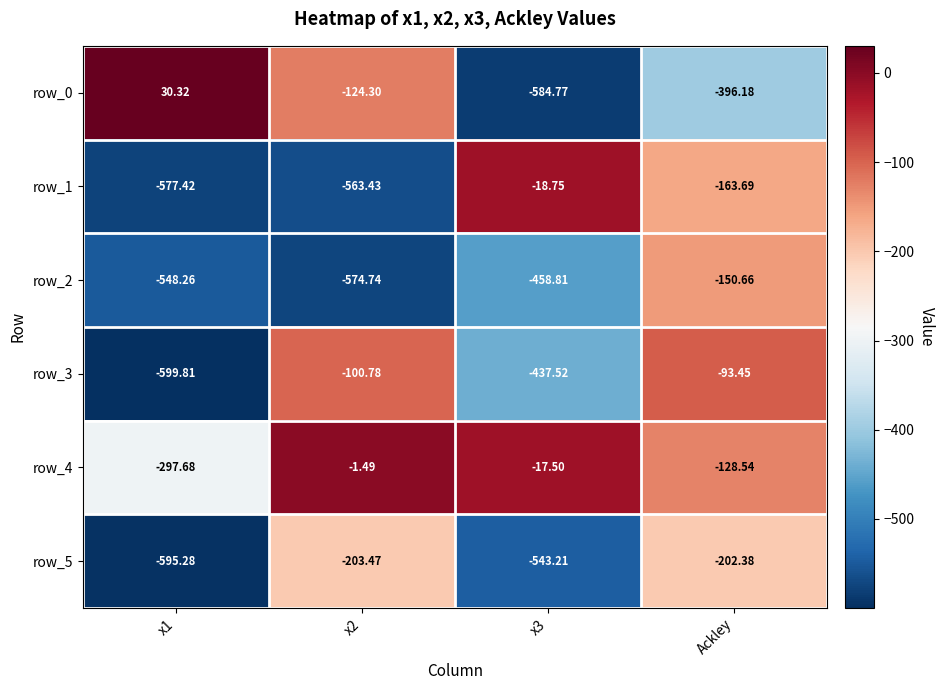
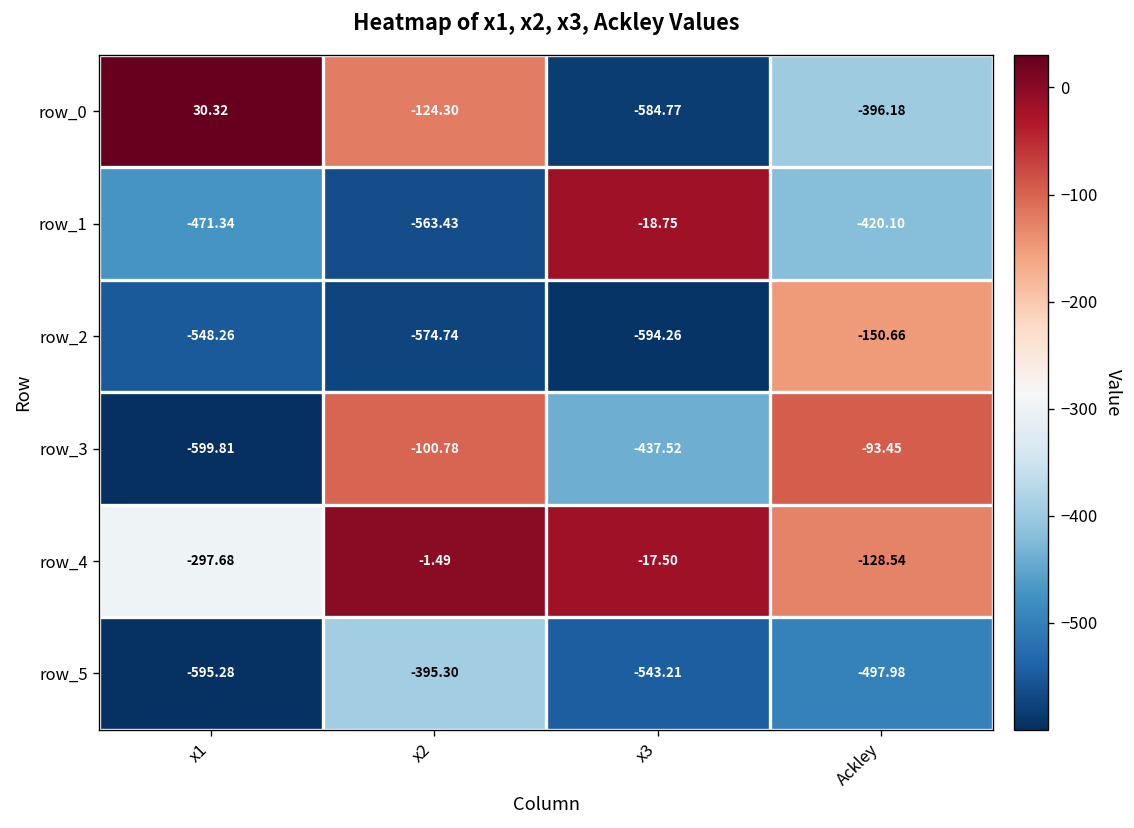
row_1, x1: -577.42 -> -471.34
row_1, Ackley: -163.69 -> -420.10
row_2, x3: -458.81 -> -594.26
row_5, x2: -203.47 -> -395.30
row_5, Ackley: -202.38 -> -497.98
